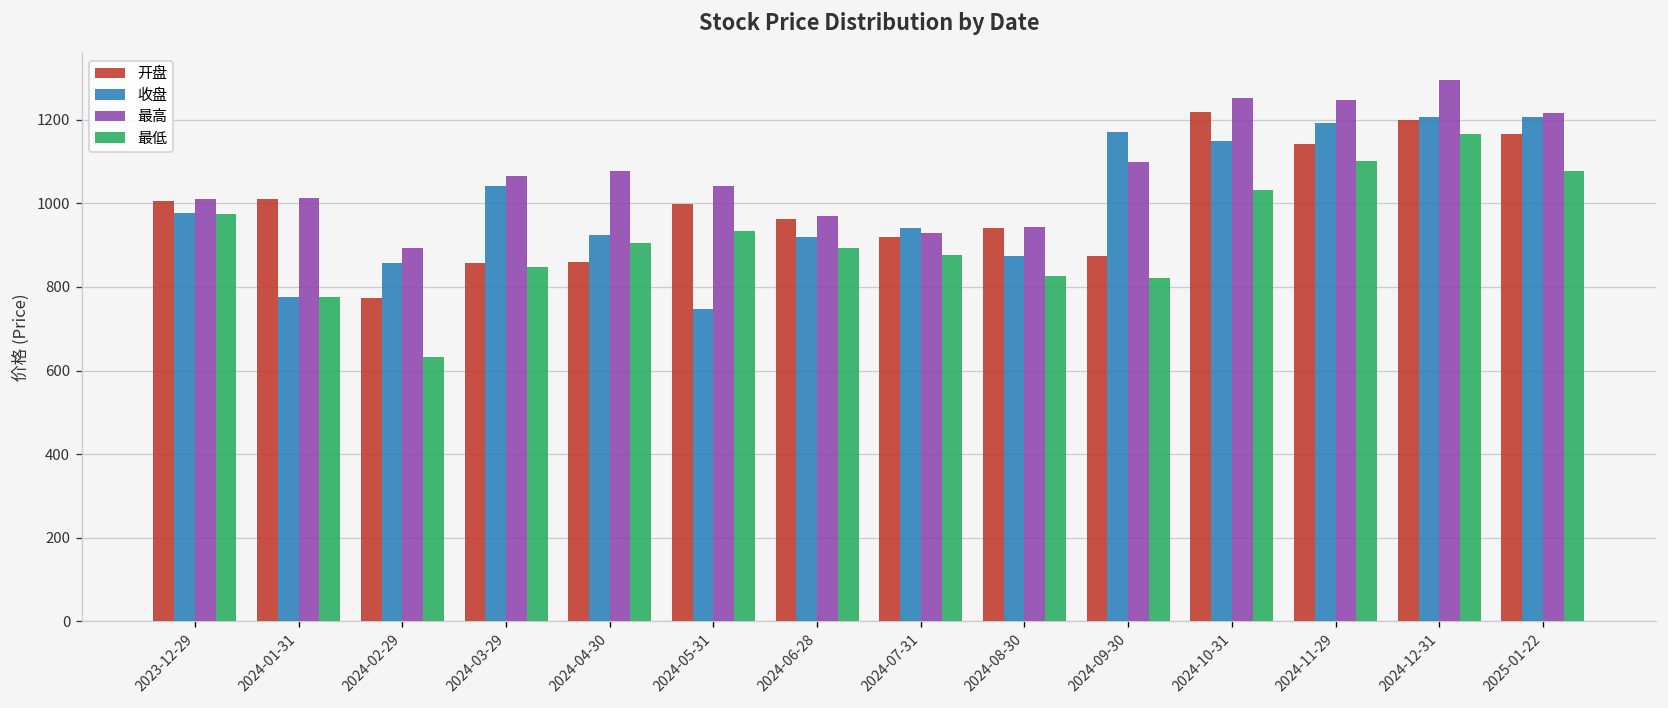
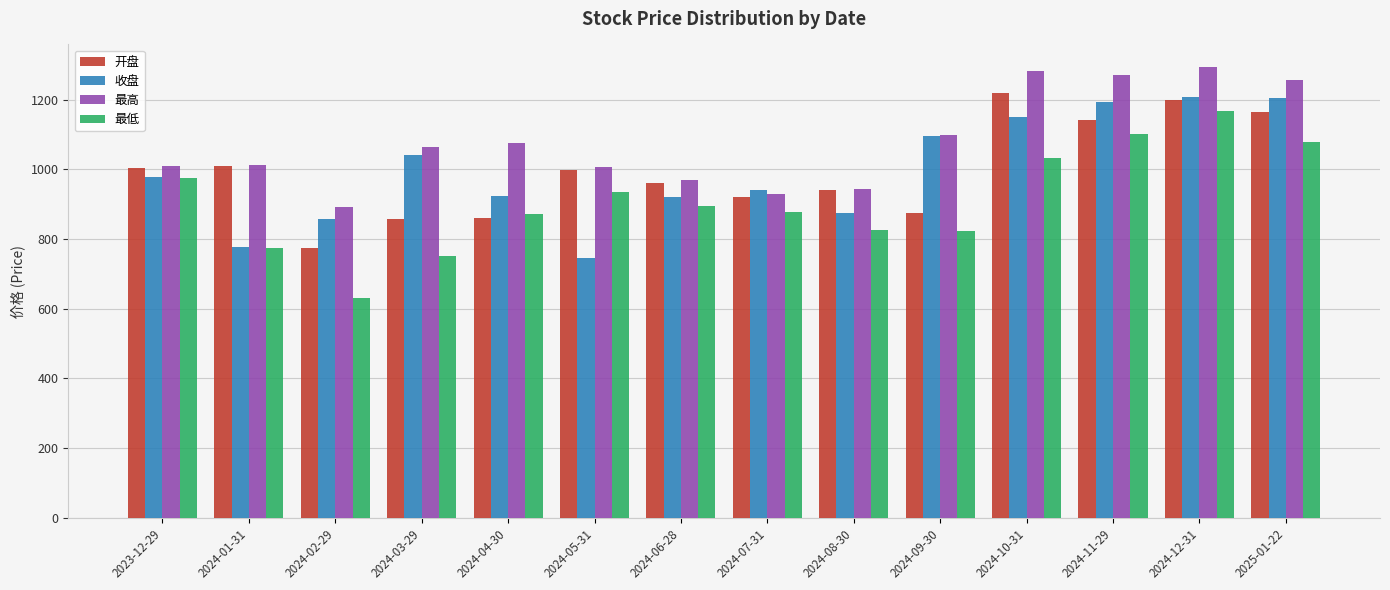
最低, 2024-03-29: 850 -> 750
最低, 2024-04-30: 910 -> 870
最高, 2024-05-31: 1040 -> 1010
收盘, 2024-09-30: 1170 -> 1100
最高, 2024-10-31: 1250 -> 1280
最高, 2024-11-29: 1250 -> 1270
最高, 2025-01-22: 1220 -> 1260
